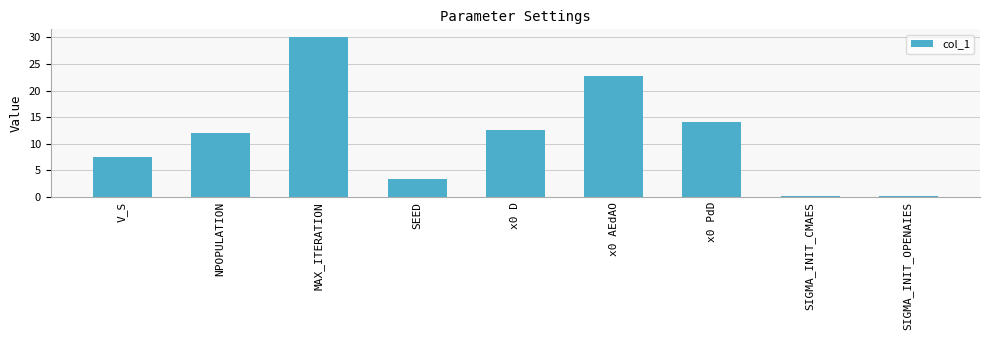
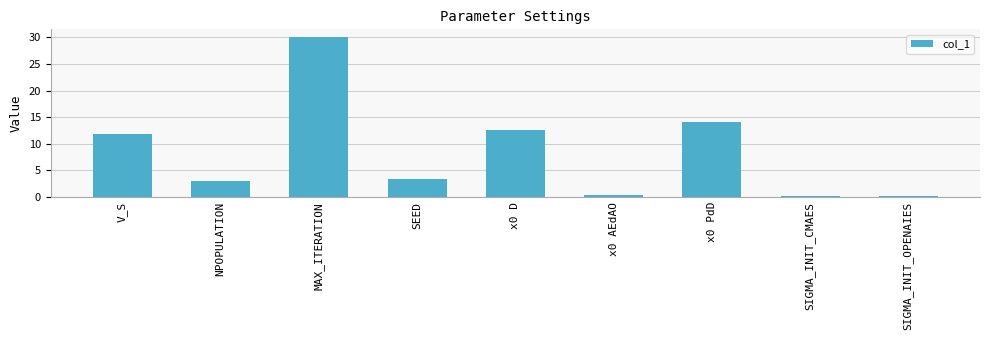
V_S: 8 -> 12
NPOPULATION: 12 -> 3
x0 AEdAO: 23 -> 0
